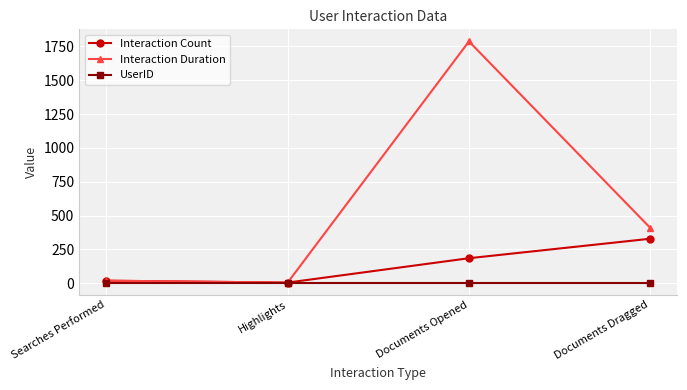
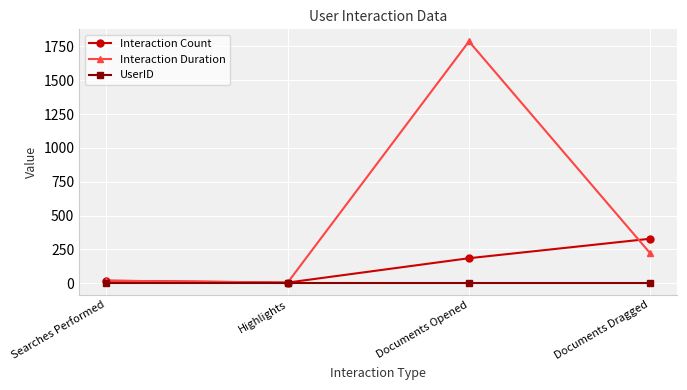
Interaction Duration, Documents Dragged: 410 -> 220
